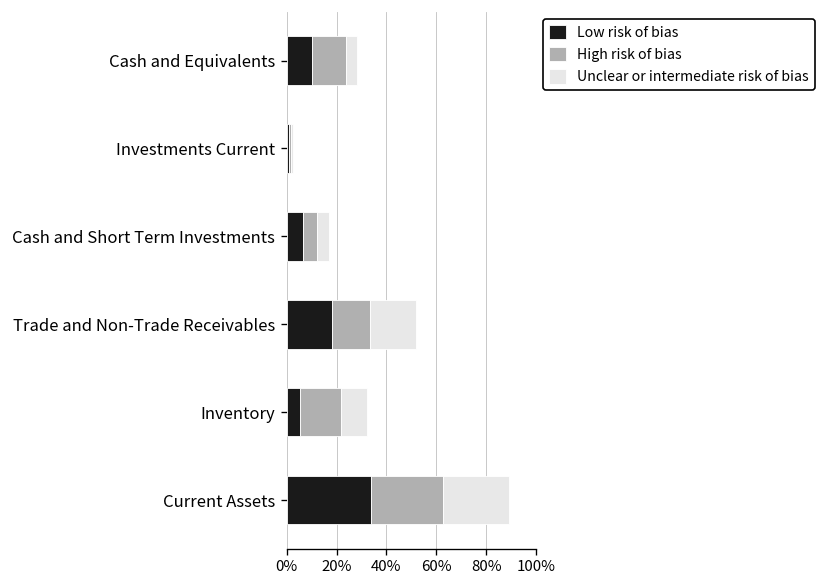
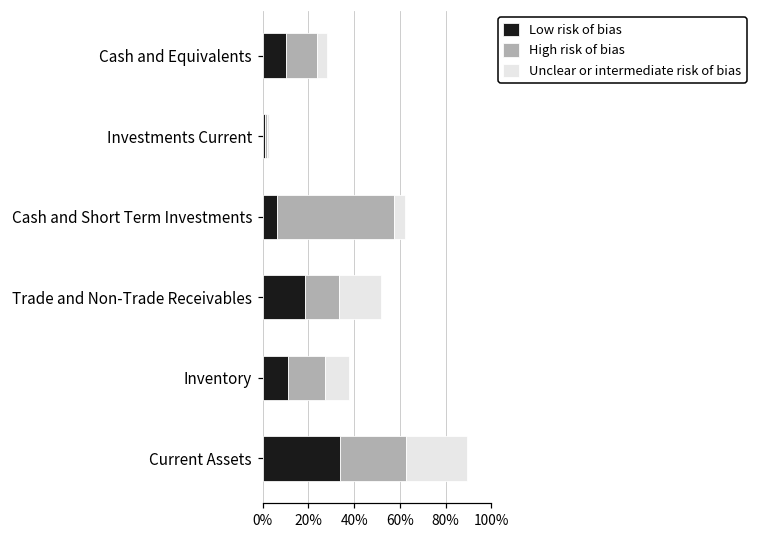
High risk of bias, Cash and Short Term Investments: 6% -> 51%
Low risk of bias, Inventory: 6% -> 11%
